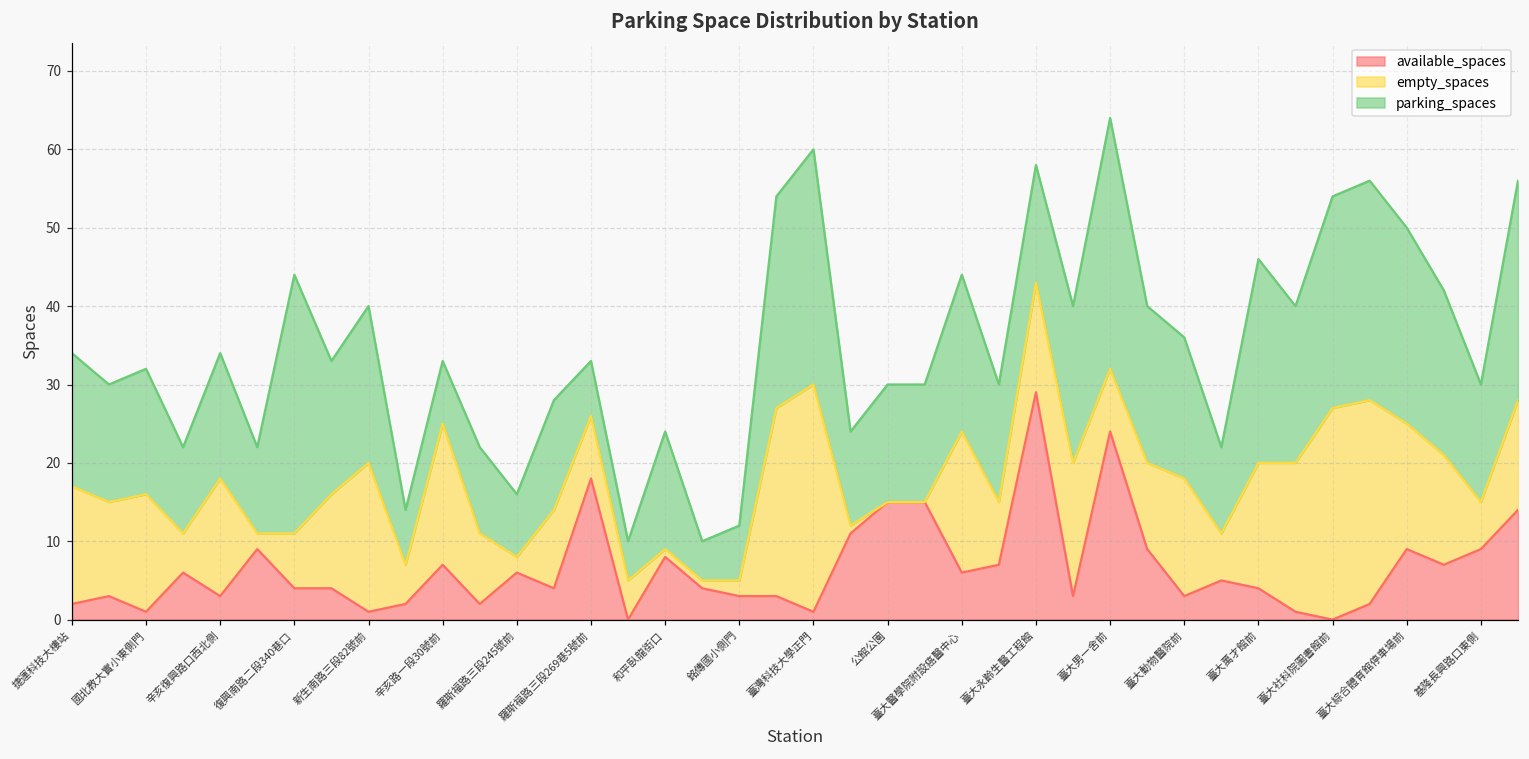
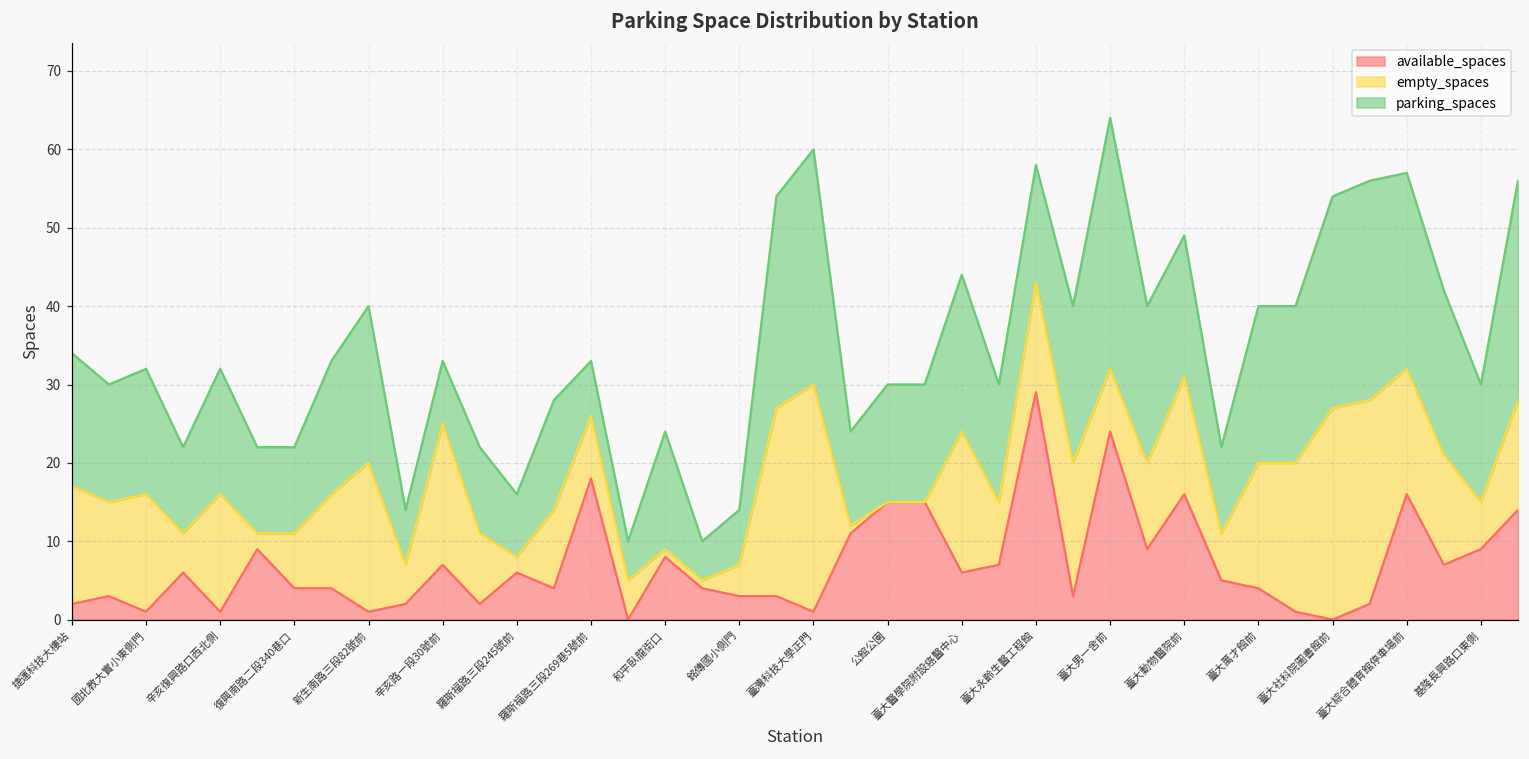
available_spaces, 辛亥復興路口西北側: 3 -> 1
parking_spaces, 復興南路二段340巷口: 33 -> 11
empty_spaces, 銘傳國小側門: 2 -> 4
available_spaces, 臺大動物醫院前: 3 -> 16
parking_spaces, 臺大萬才館前: 26 -> 20
available_spaces, 臺大綜合體育館停車場前: 9 -> 16
